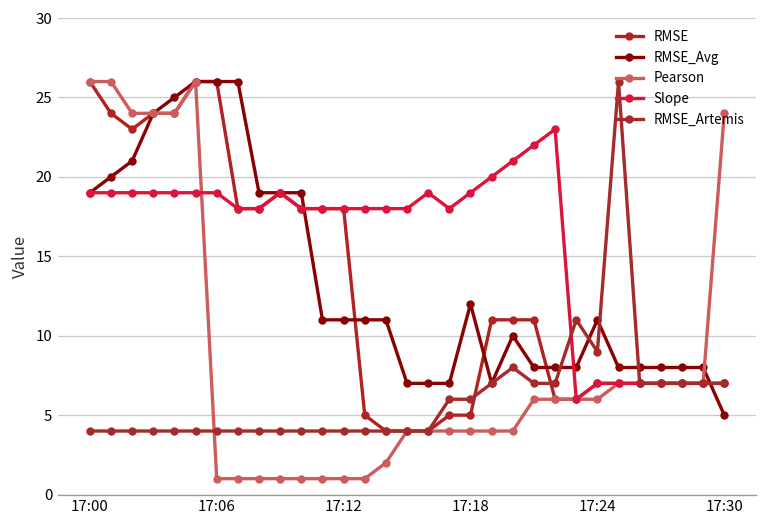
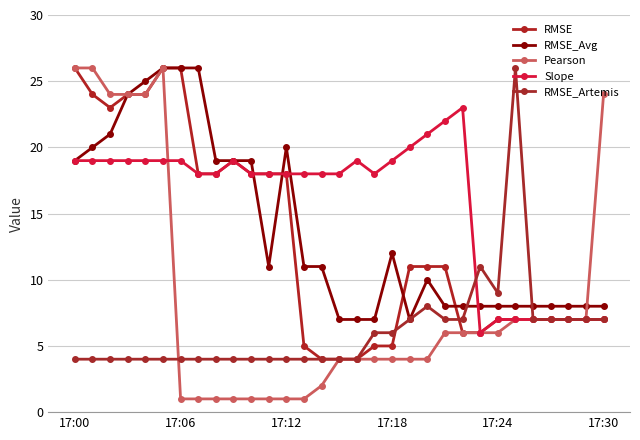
RMSE_Avg, 17:12: 11 -> 20
RMSE_Avg, 17:24: 11 -> 8
RMSE_Avg, 17:30: 5 -> 8
